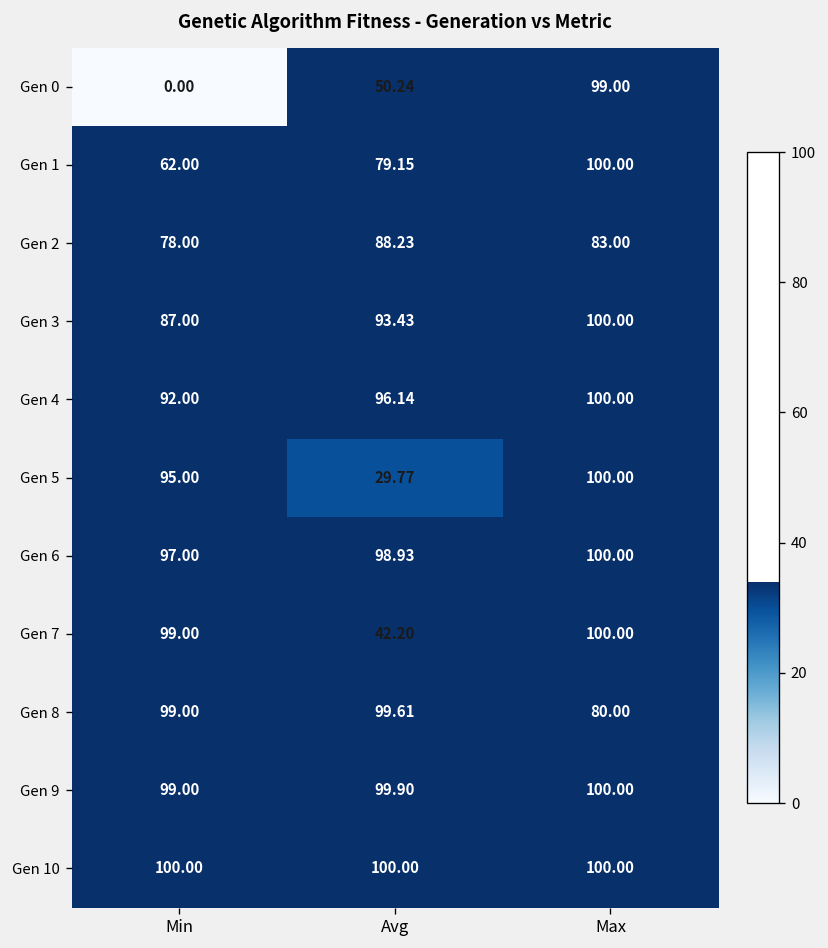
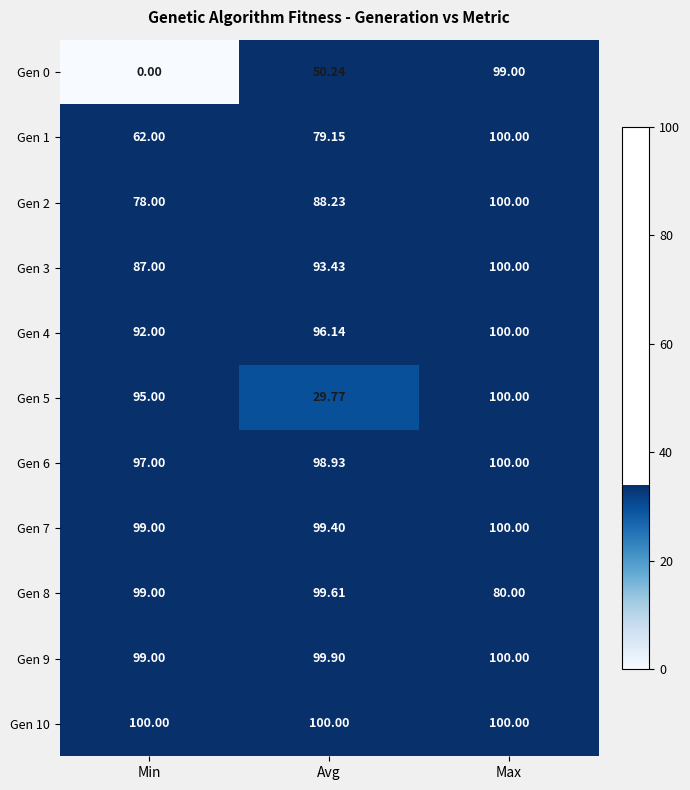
Gen 2, Max: 83.00 -> 100.00
Gen 7, Avg: 42.20 -> 99.40
